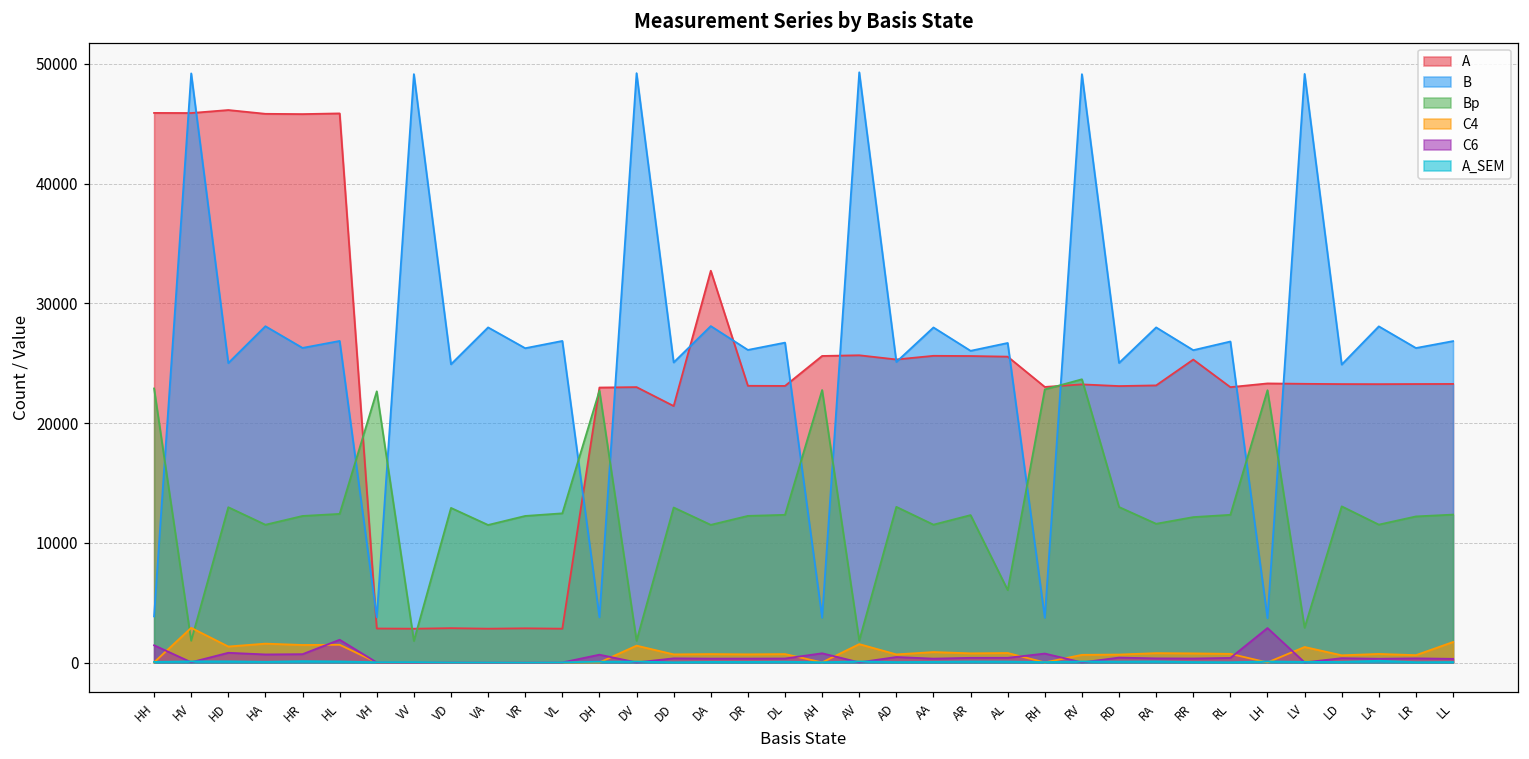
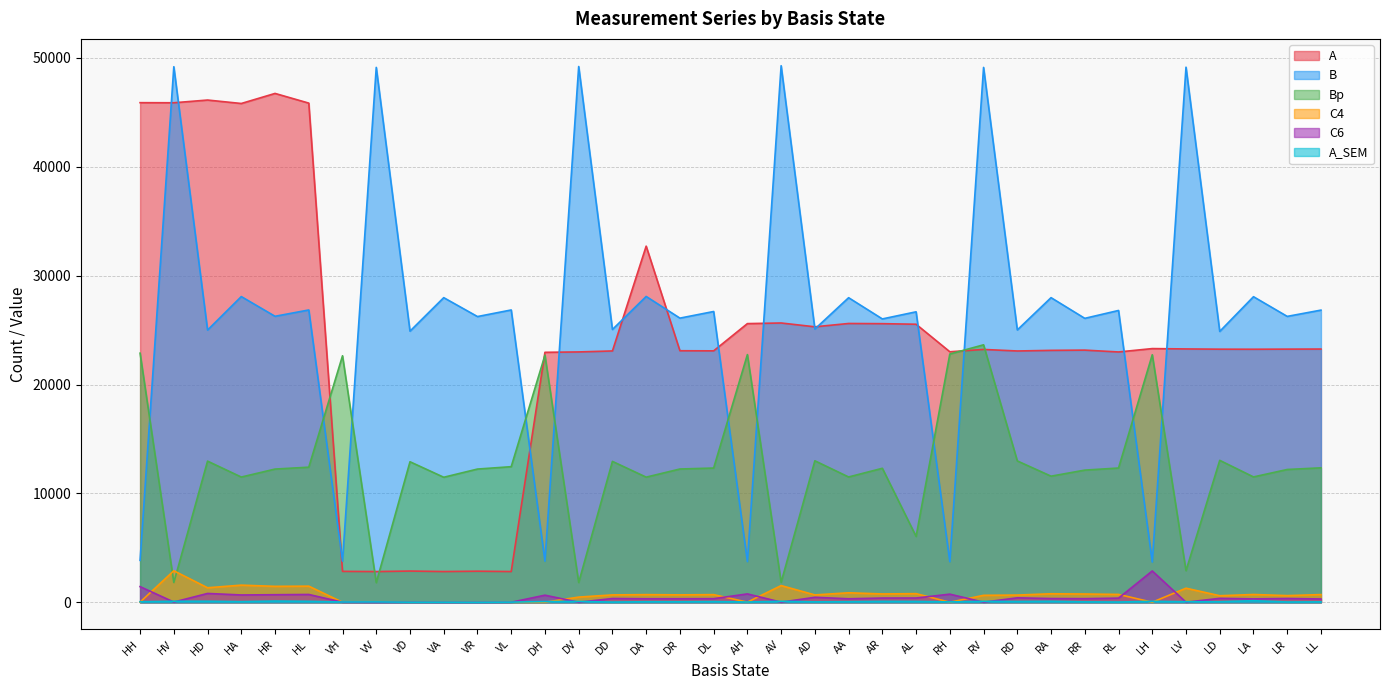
A, HR: 45800 -> 46700
C6, HL: 1900 -> 700
C4, DV: 1400 -> 500
A, DD: 21400 -> 23100
A, RR: 25300 -> 23200
C4, LL: 1700 -> 700
